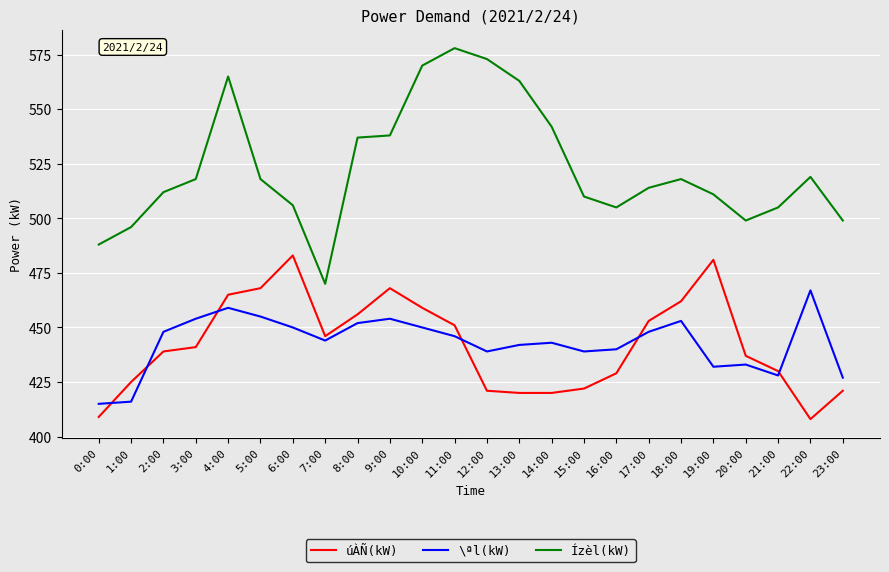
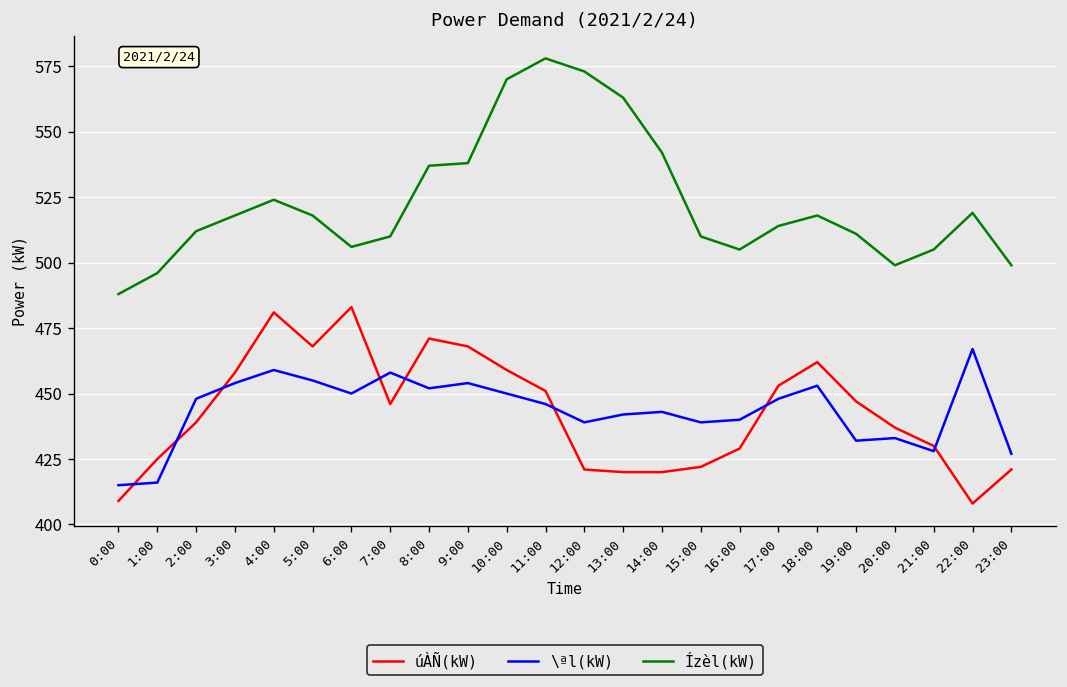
úÀÑ(kW), 3:00: 441 -> 458
úÀÑ(kW), 4:00: 465 -> 481
Ízèl(kW), 4:00: 565 -> 524
\ªl(kW), 7:00: 444 -> 458
Ízèl(kW), 7:00: 470 -> 510
úÀÑ(kW), 8:00: 456 -> 471
úÀÑ(kW), 19:00: 481 -> 447
